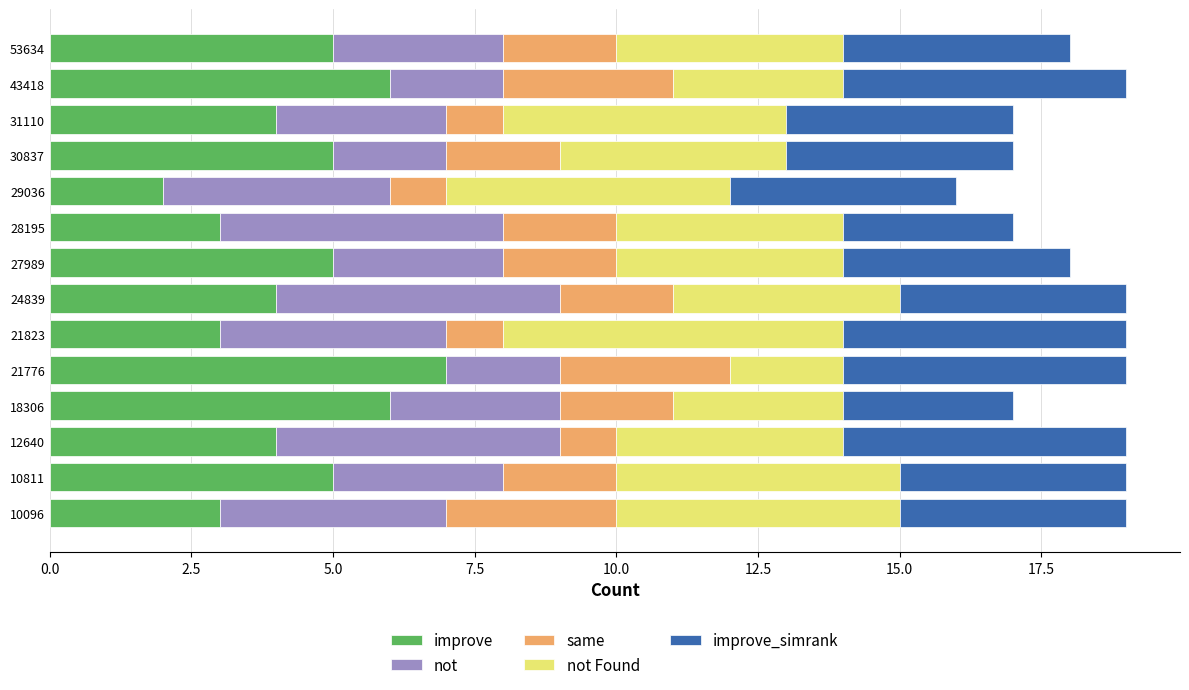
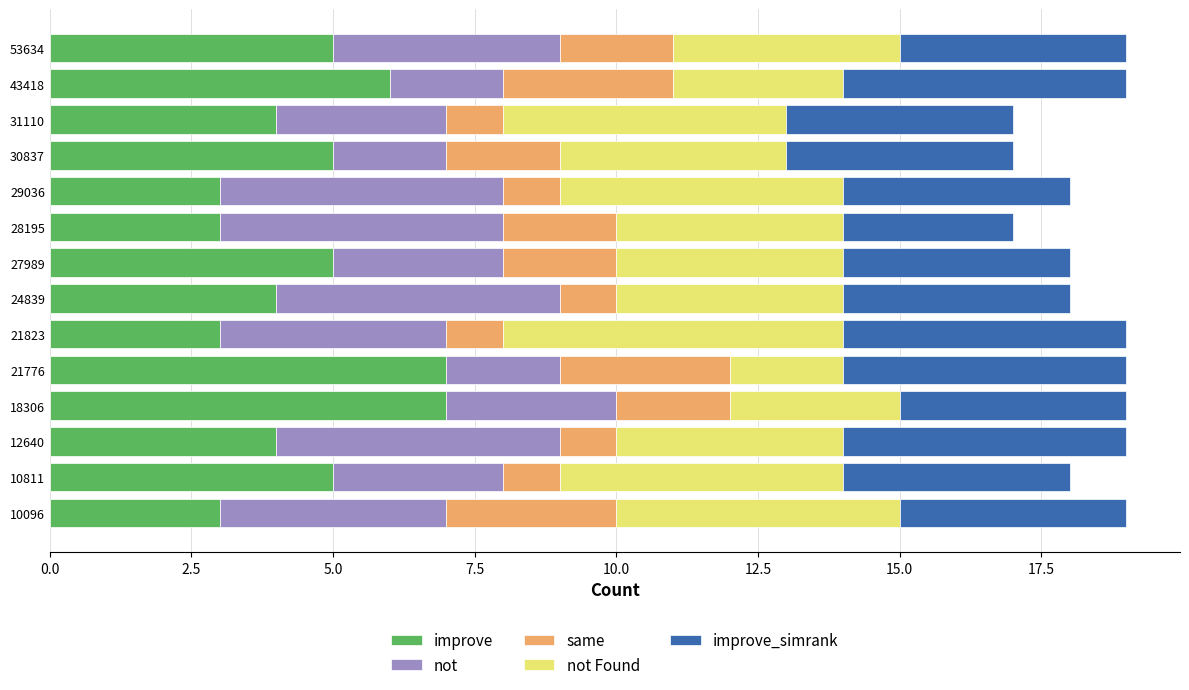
not, 53634: 3 -> 4
improve, 29036: 2 -> 3
not, 29036: 4 -> 5
same, 24839: 2 -> 1
improve, 18306: 6 -> 7
improve_simrank, 18306: 3 -> 4
same, 10811: 2 -> 1
